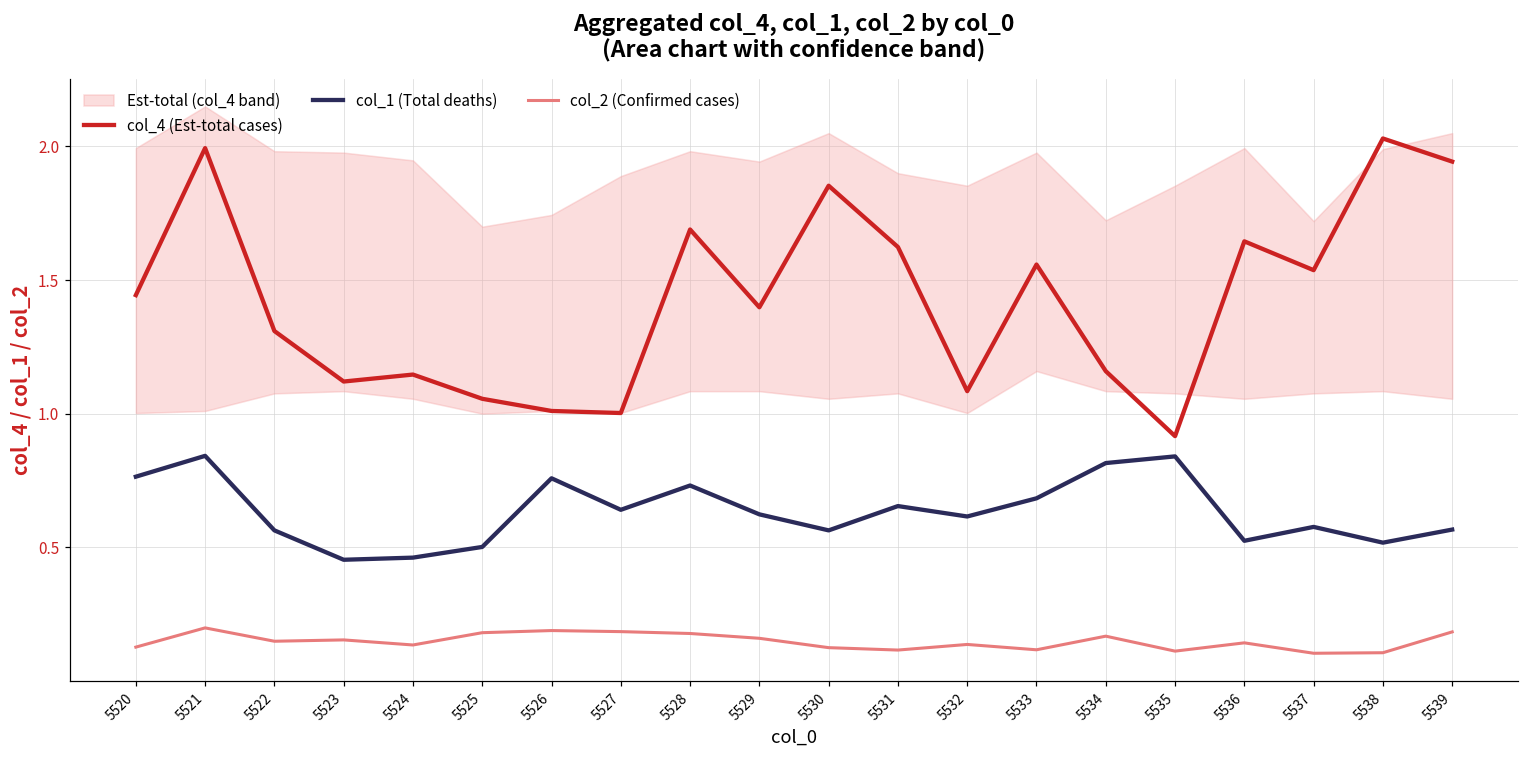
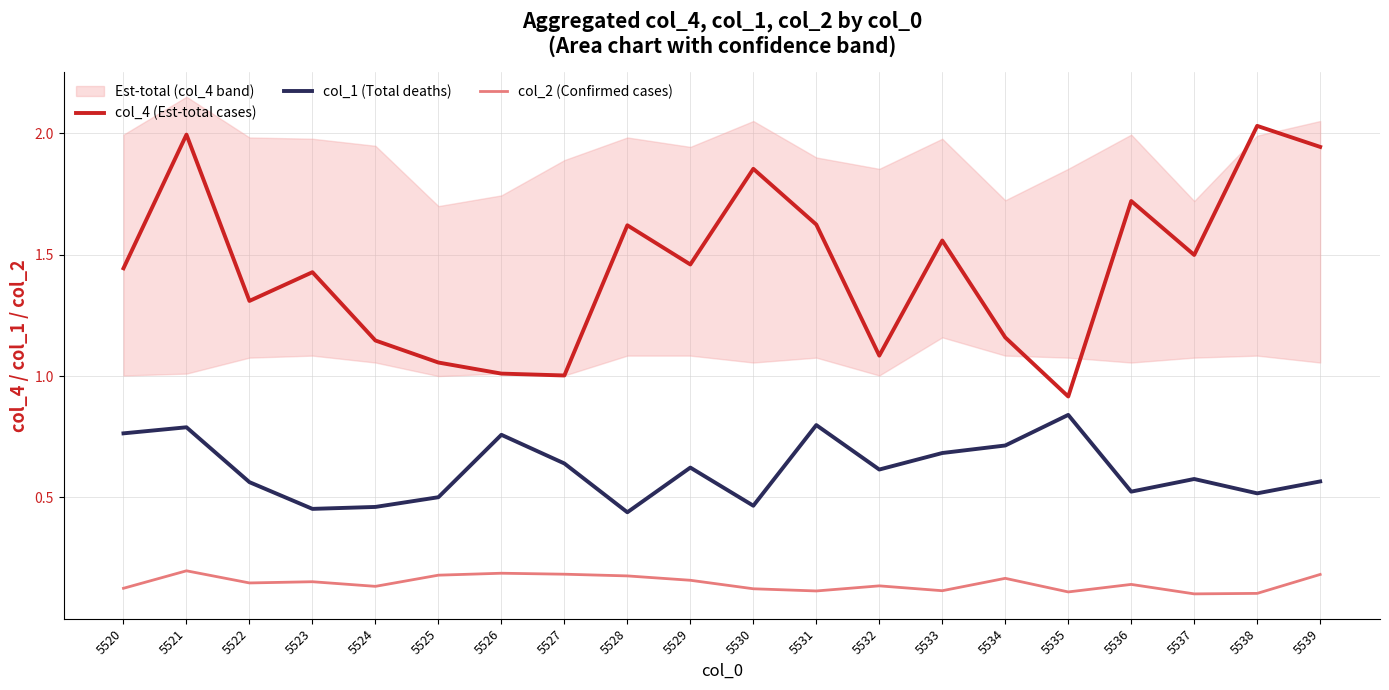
col_1 (Total deaths), 5521: 0.84 -> 0.79
col_4 (Est-total cases), 5523: 1.12 -> 1.43
col_4 (Est-total cases), 5528: 1.69 -> 1.62
col_1 (Total deaths), 5528: 0.73 -> 0.44
col_4 (Est-total cases), 5529: 1.40 -> 1.46
col_1 (Total deaths), 5530: 0.56 -> 0.47
col_1 (Total deaths), 5531: 0.65 -> 0.80
col_1 (Total deaths), 5534: 0.82 -> 0.71
col_4 (Est-total cases), 5536: 1.65 -> 1.72
col_4 (Est-total cases), 5537: 1.54 -> 1.50
